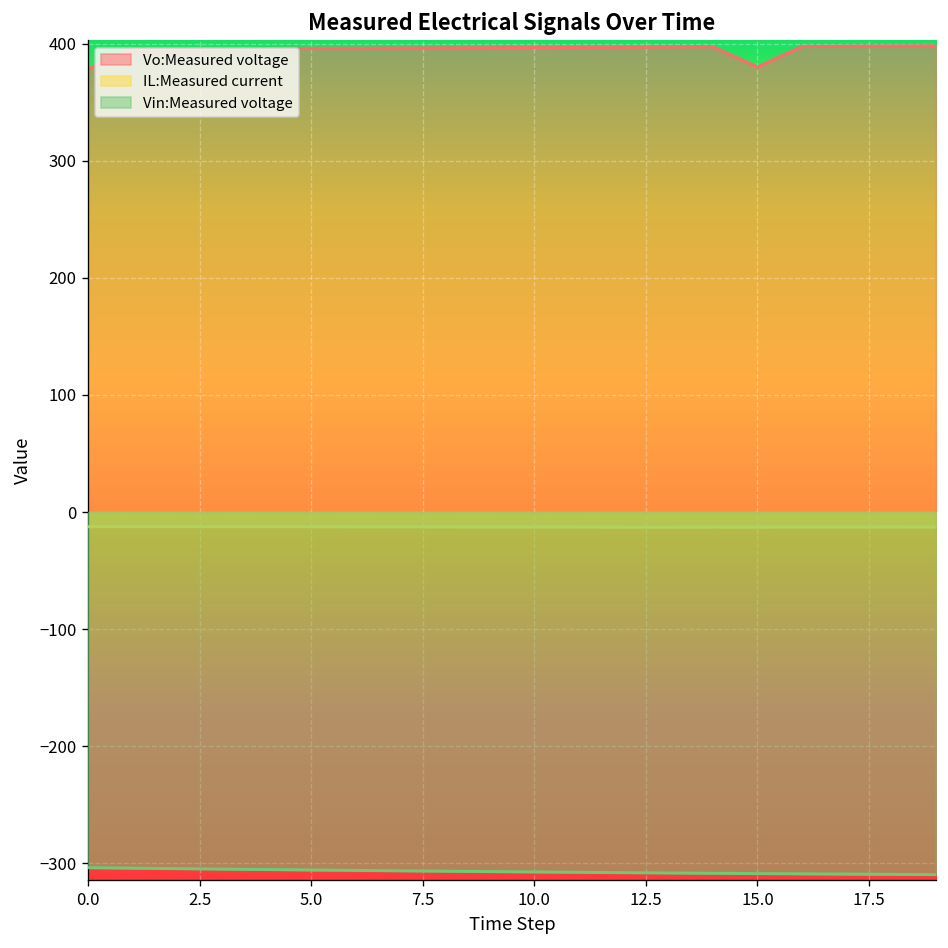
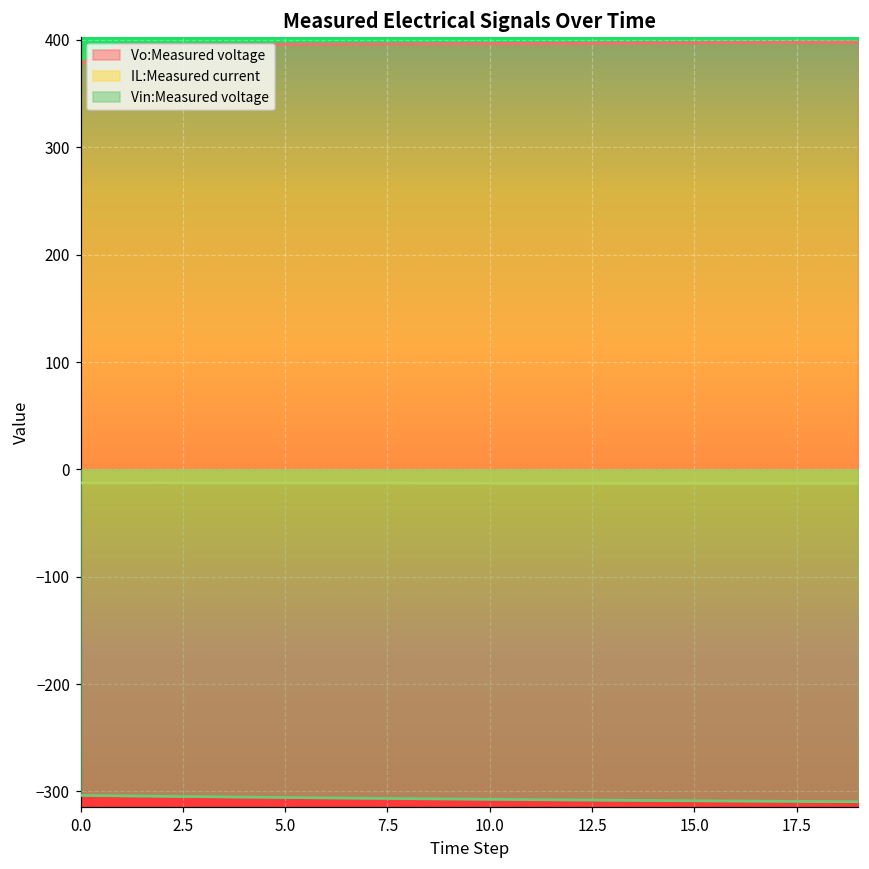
Vo:Measured voltage, 15.0: 380 -> 400
